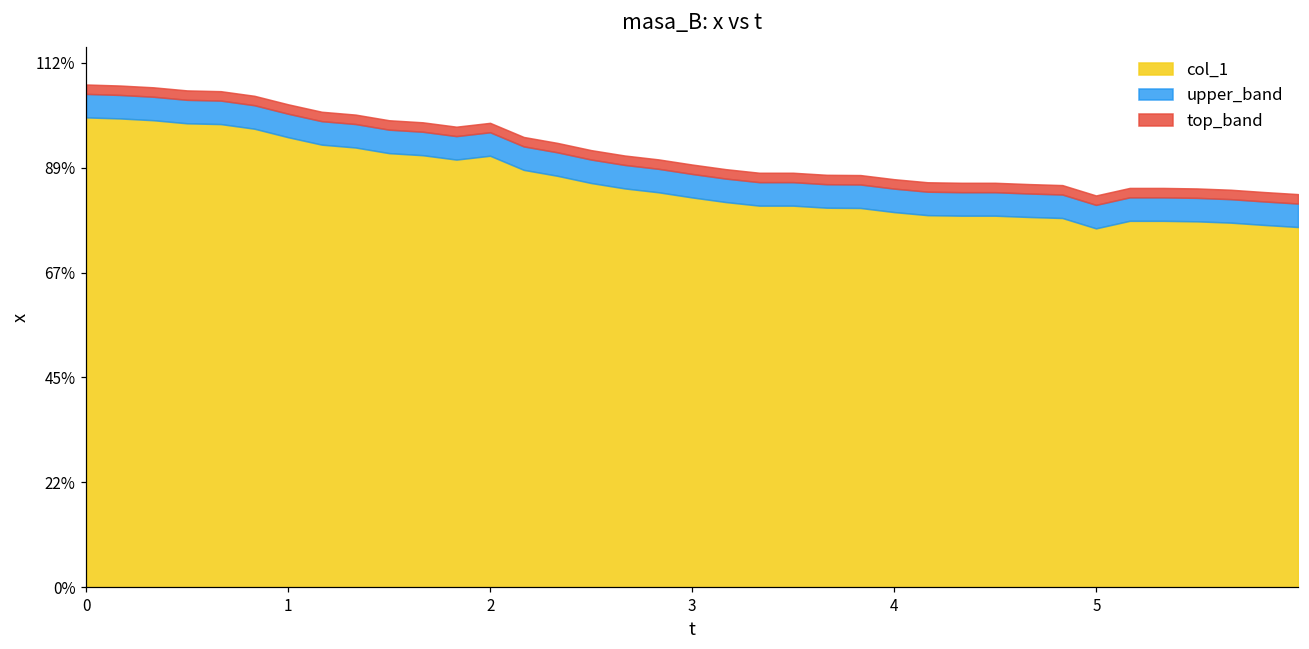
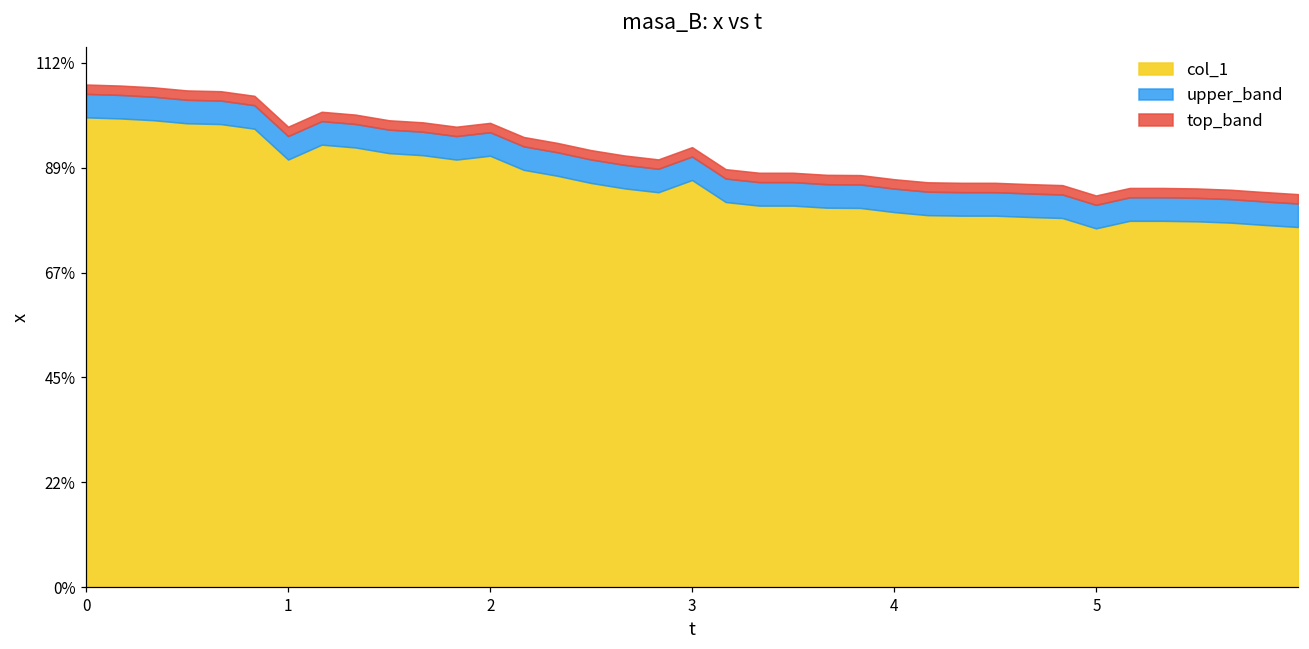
col_1, 1: 96% -> 91%
col_1, 3: 83% -> 87%
